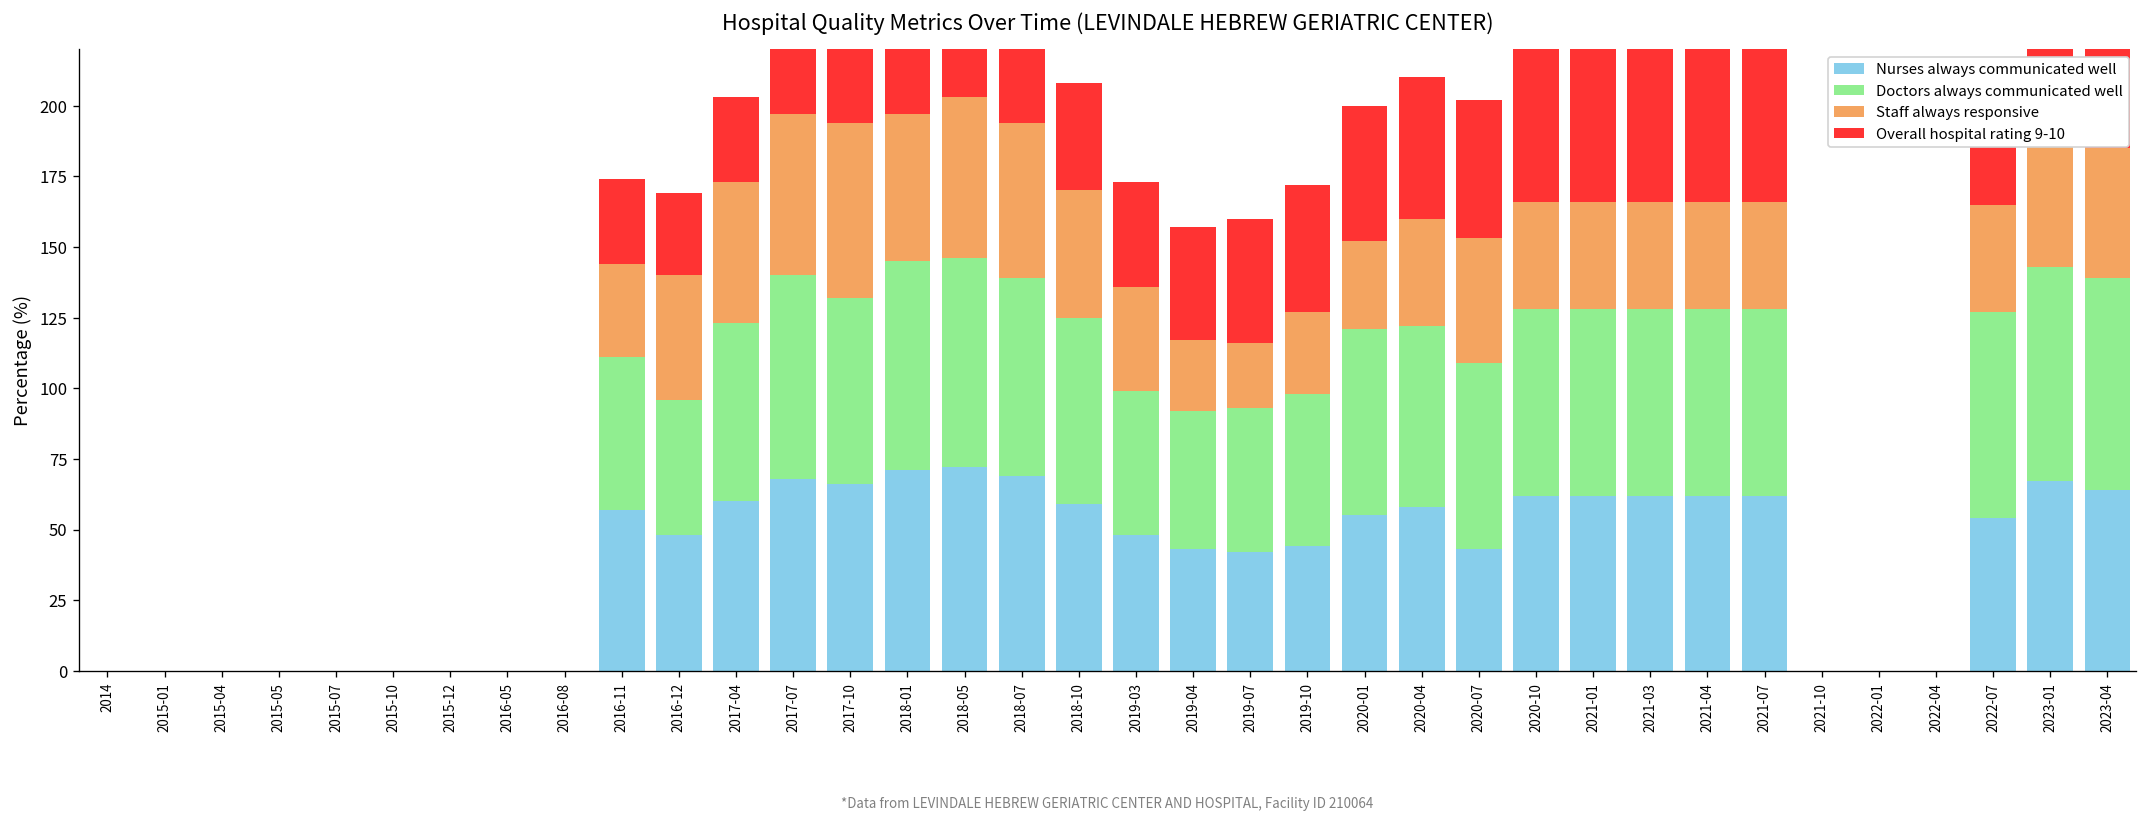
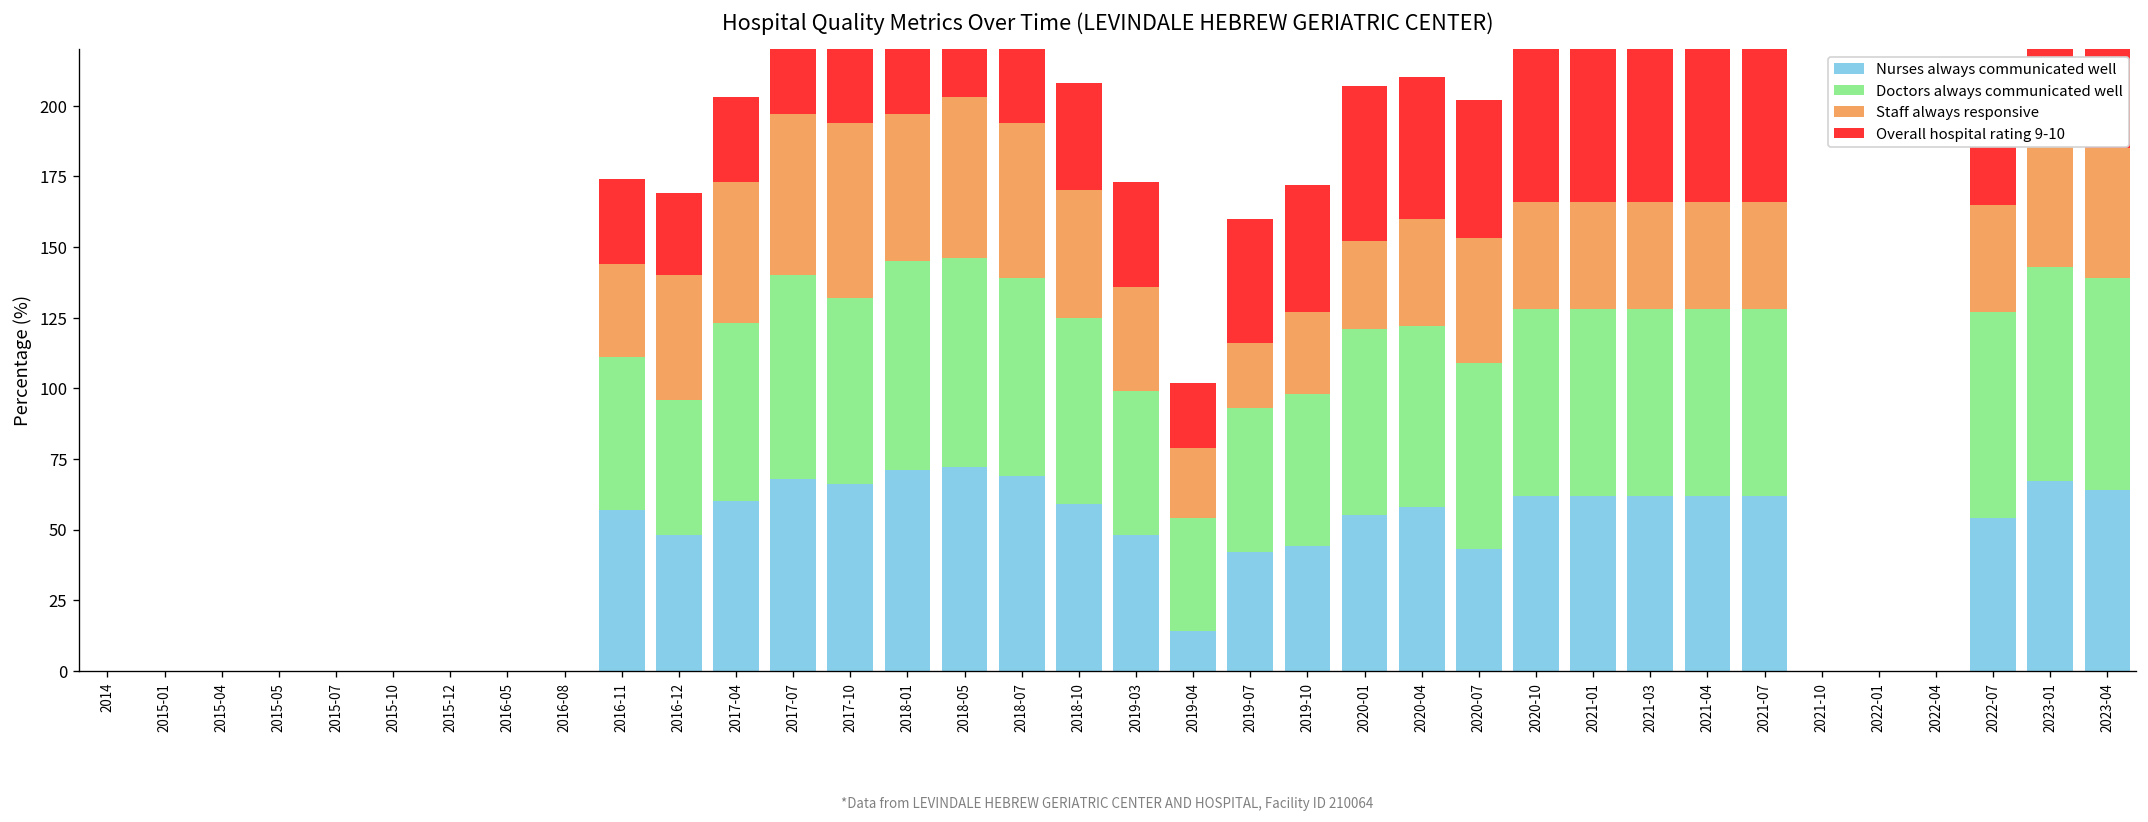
Nurses always communicated well, 2019-04: 43 -> 14
Doctors always communicated well, 2019-04: 49 -> 40
Overall hospital rating 9-10, 2019-04: 40 -> 23
Overall hospital rating 9-10, 2020-01: 48 -> 55
